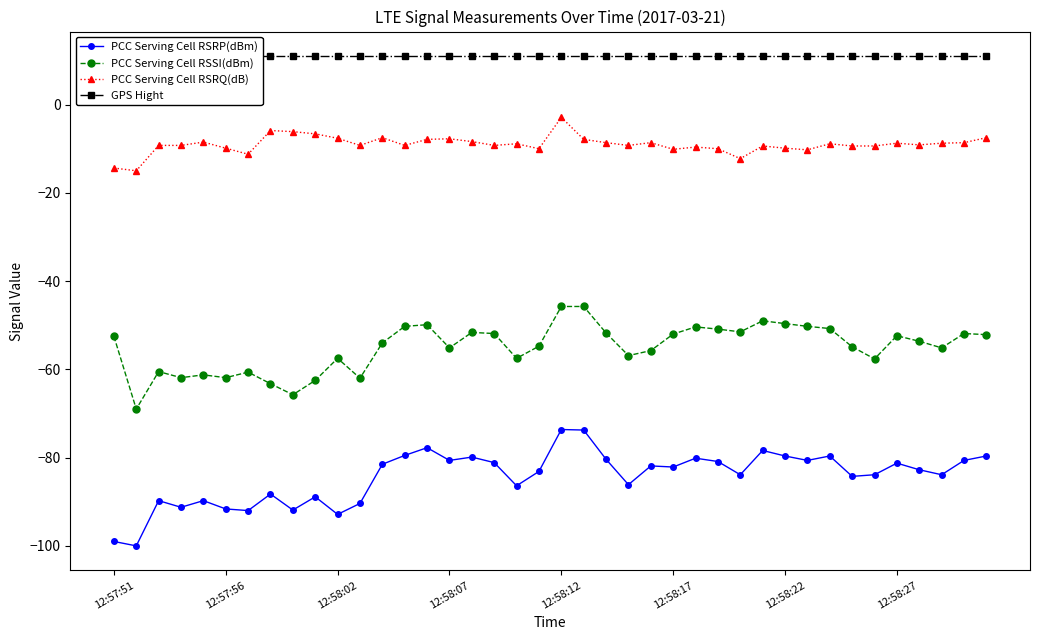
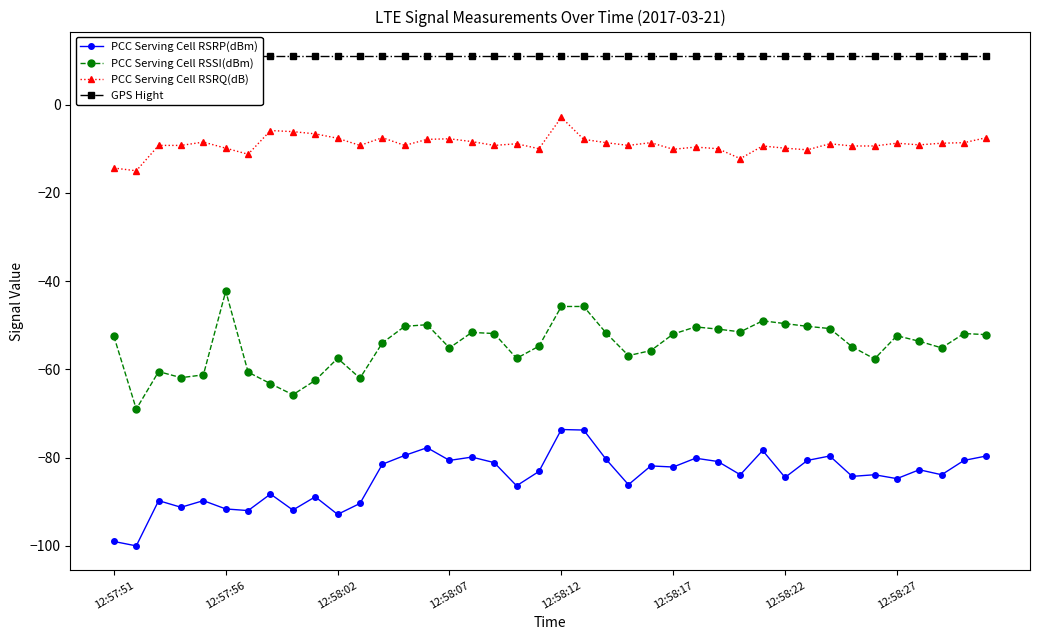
PCC Serving Cell RSSI(dBm), 12:57:56: -62 -> -42
PCC Serving Cell RSRP(dBm), 12:58:22: -80 -> -84
PCC Serving Cell RSRP(dBm), 12:58:27: -81 -> -85
